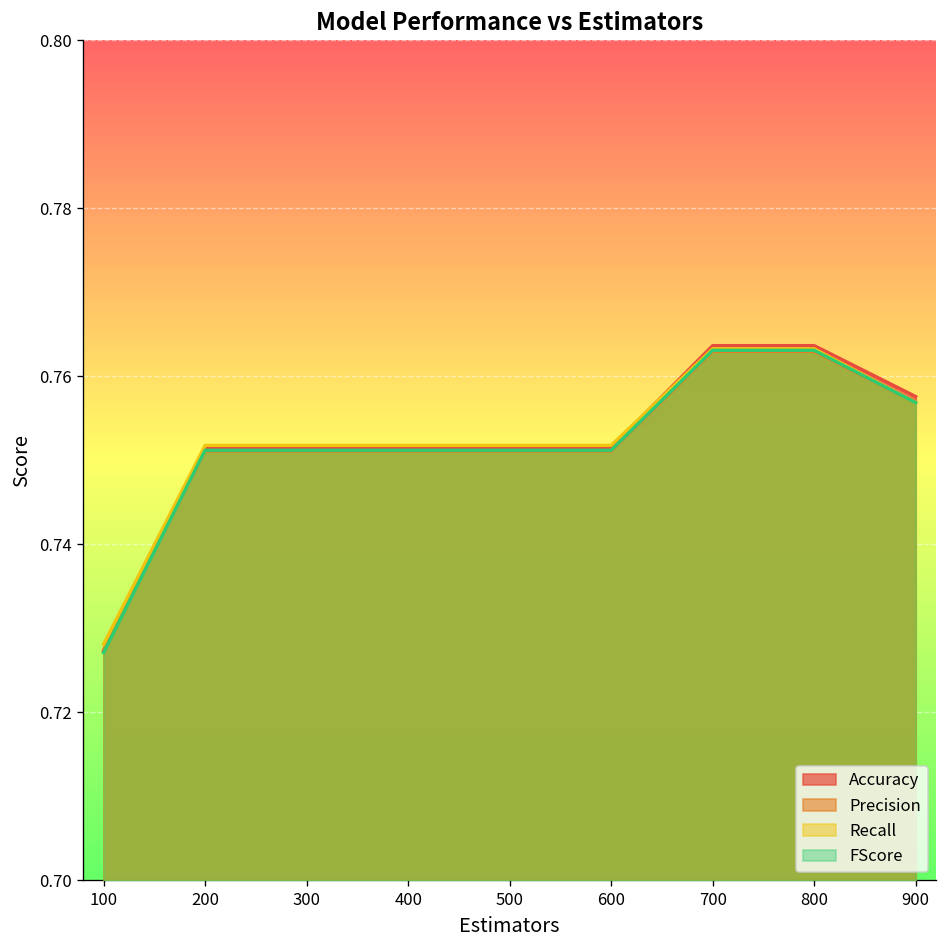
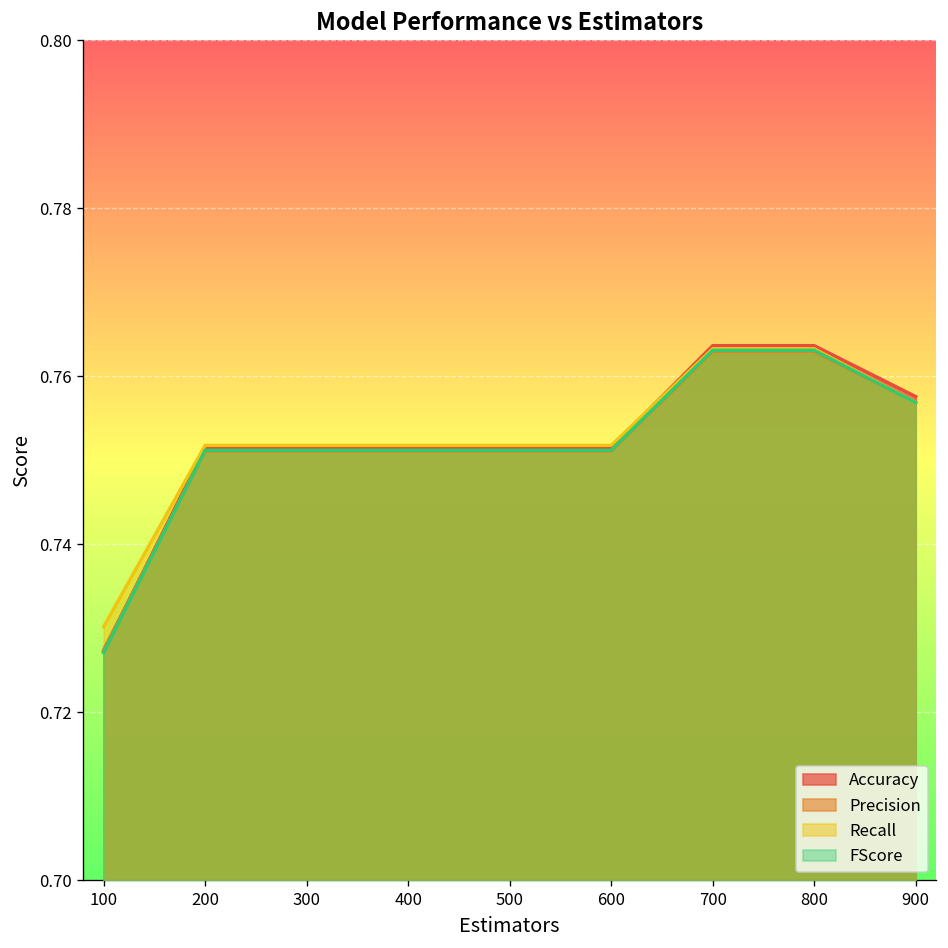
Recall, 100: 0.728 -> 0.730
